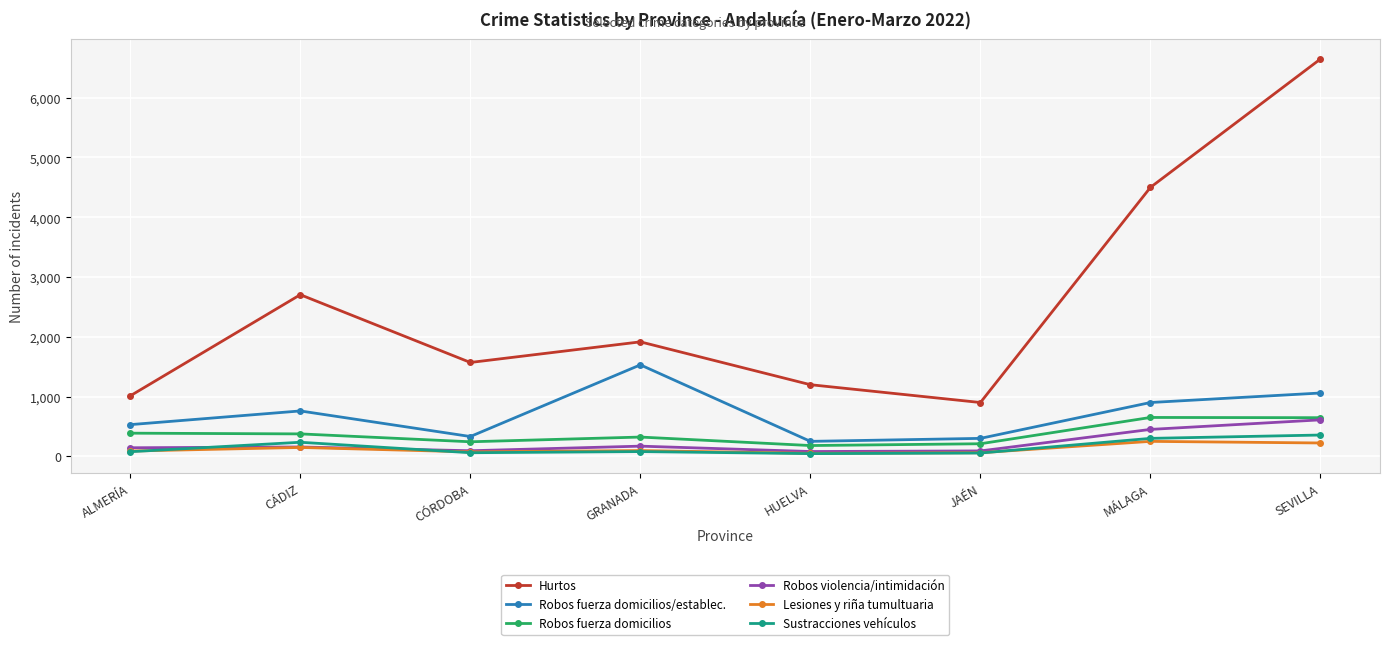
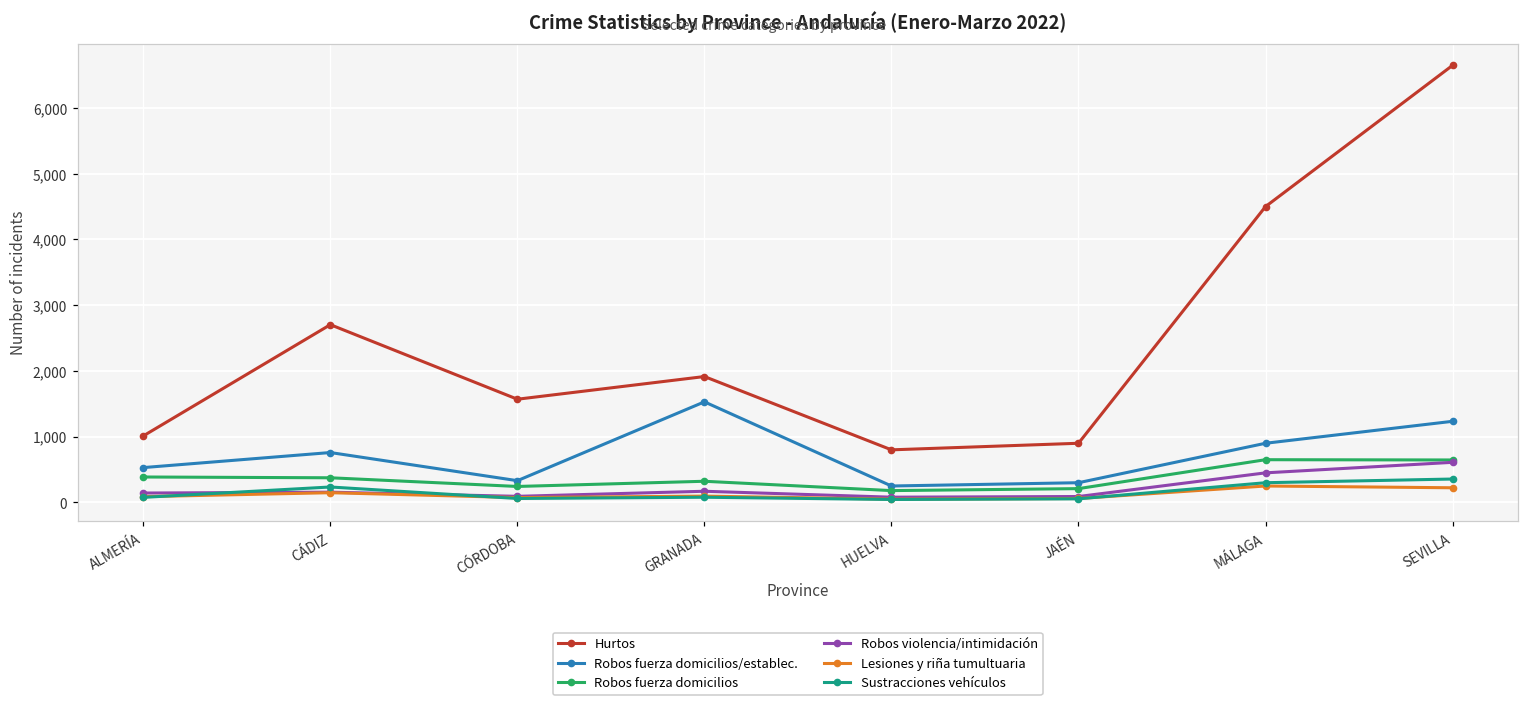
Hurtos, HUELVA: 1,200 -> 800
Robos fuerza domicilios/establec., SEVILLA: 1,100 -> 1,200
